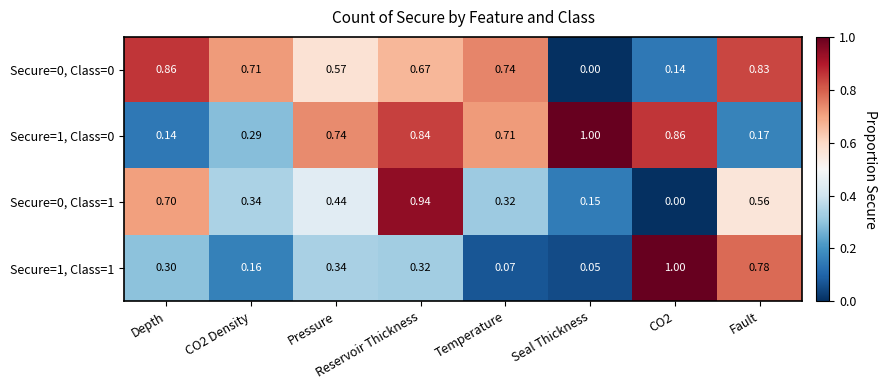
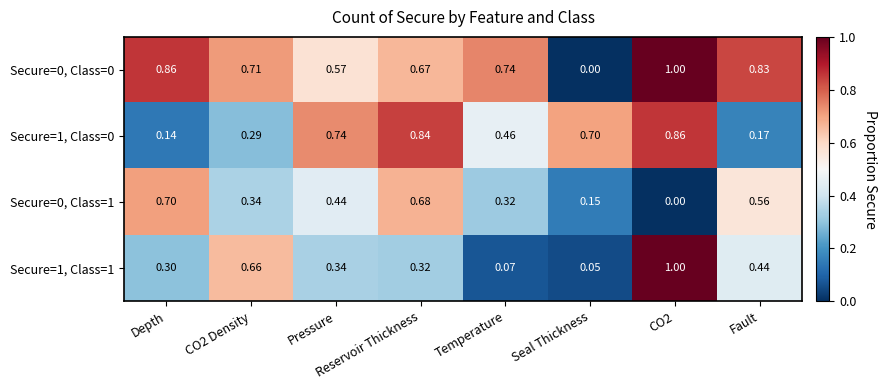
Secure=0, Class=0, CO2: 0.14 -> 1.00
Secure=1, Class=0, Temperature: 0.71 -> 0.46
Secure=1, Class=0, Seal Thickness: 1.00 -> 0.70
Secure=0, Class=1, Reservoir Thickness: 0.94 -> 0.68
Secure=1, Class=1, CO2 Density: 0.16 -> 0.66
Secure=1, Class=1, Fault: 0.78 -> 0.44
